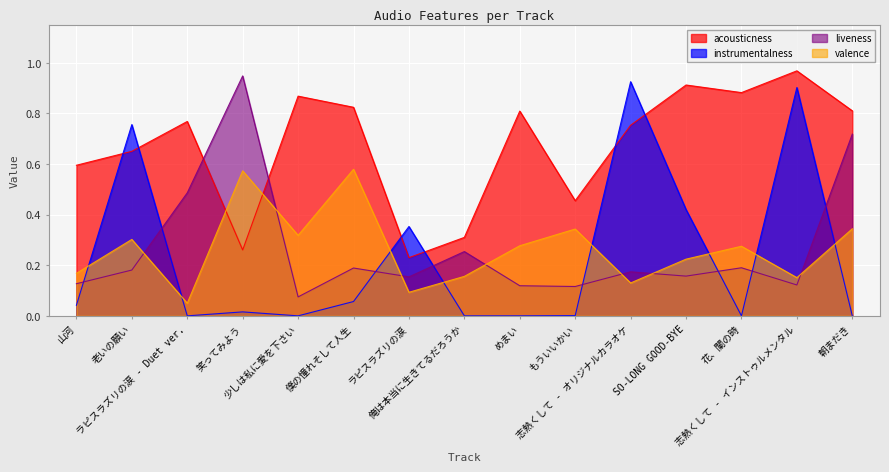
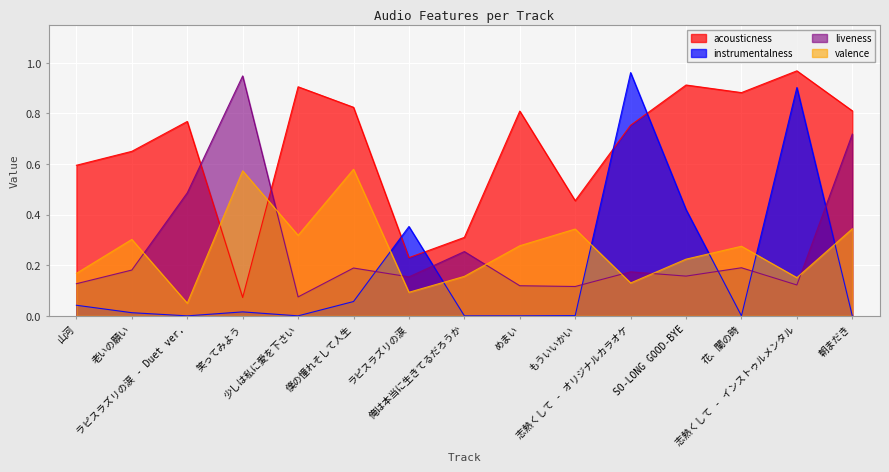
instrumentalness, 老いの願い: 0.76 -> 0.01
acousticness, 笑ってみよう: 0.26 -> 0.07
acousticness, 少しは私に愛を下さい: 0.87 -> 0.91
instrumentalness, 志熱くして - オリジナルカラオケ: 0.93 -> 0.96
